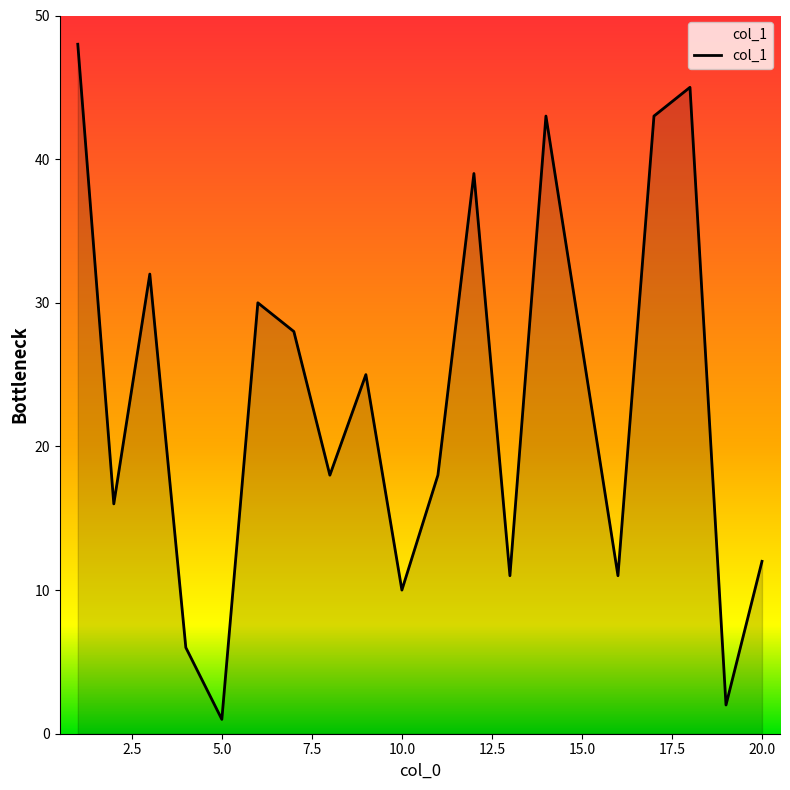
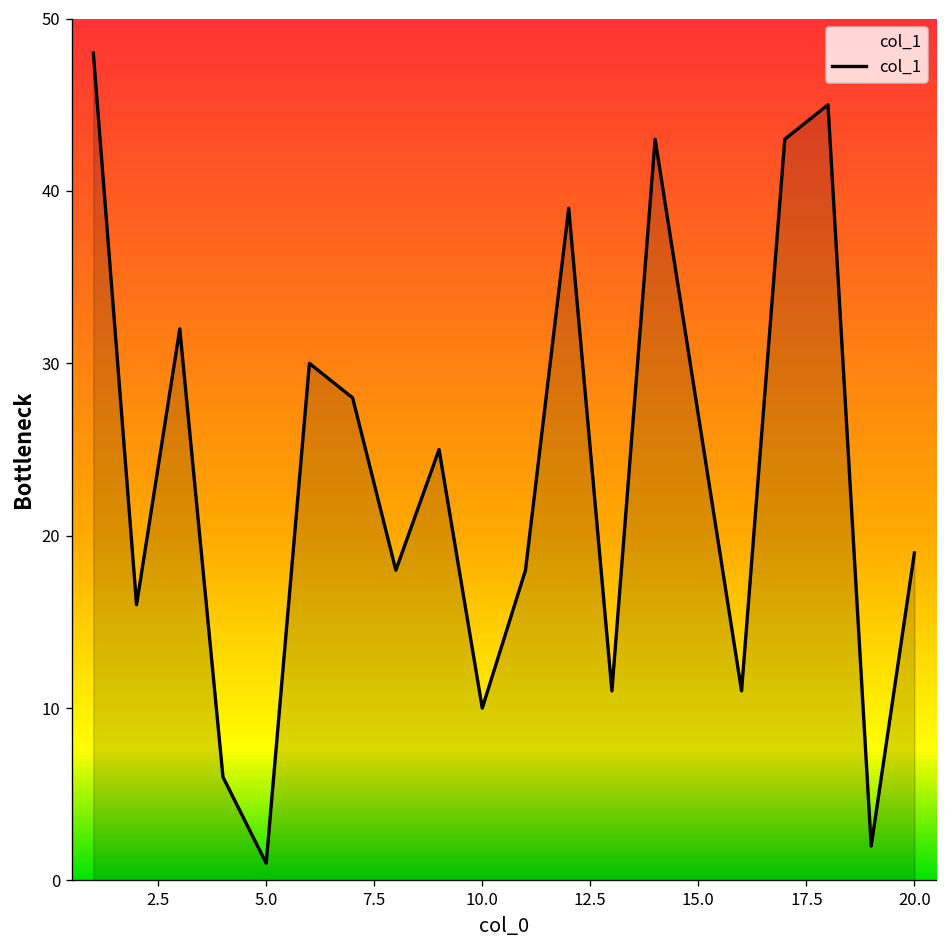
20.0: 12 -> 19
